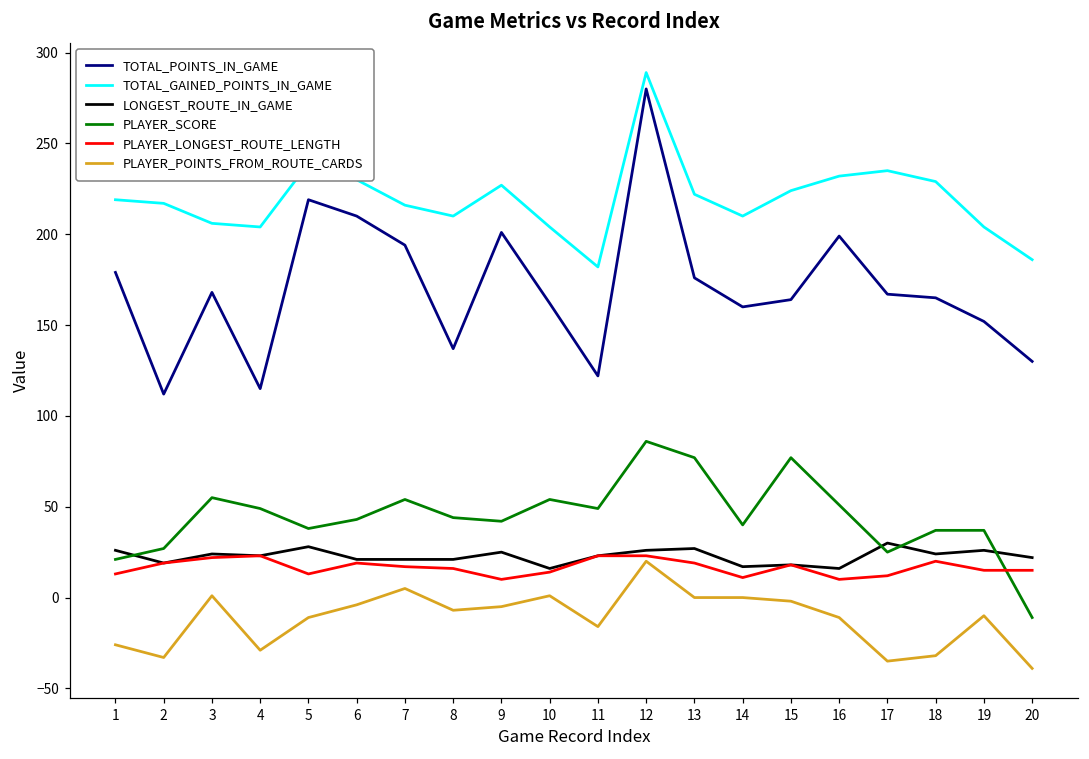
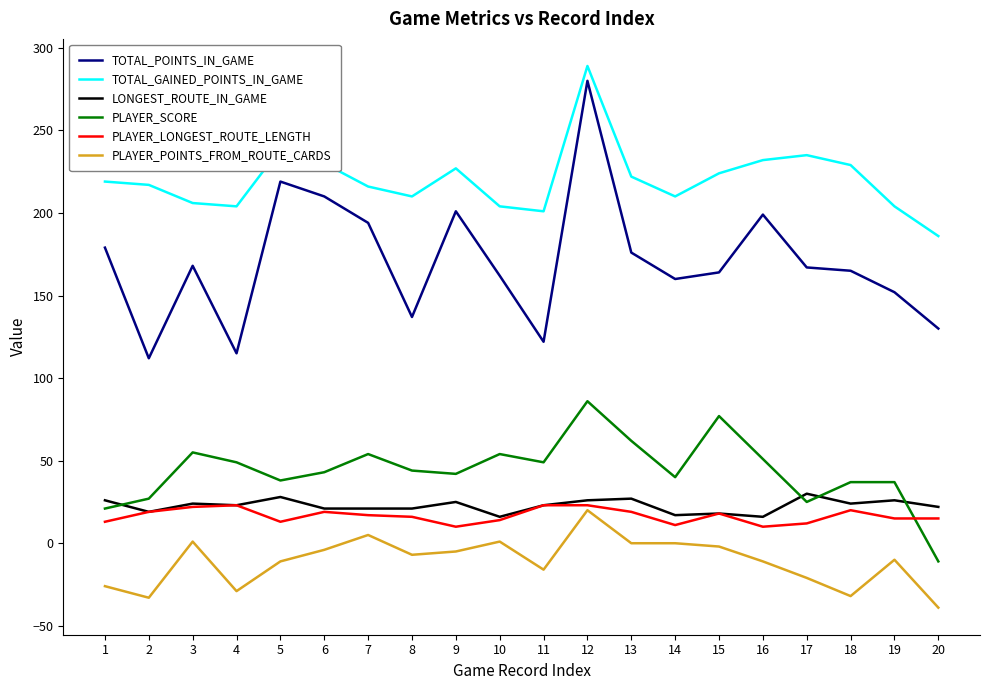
TOTAL_GAINED_POINTS_IN_GAME, 11: 182 -> 201
PLAYER_SCORE, 13: 77 -> 62
PLAYER_POINTS_FROM_ROUTE_CARDS, 17: -35 -> -21
